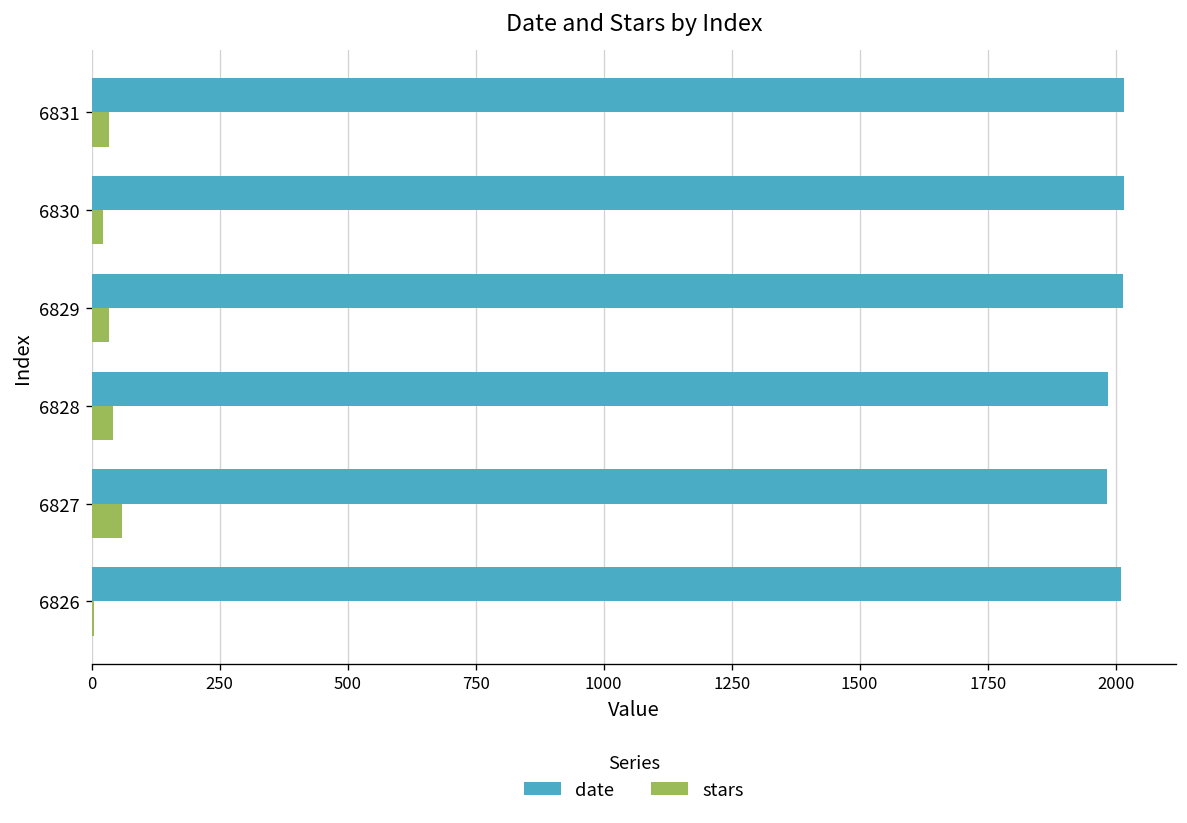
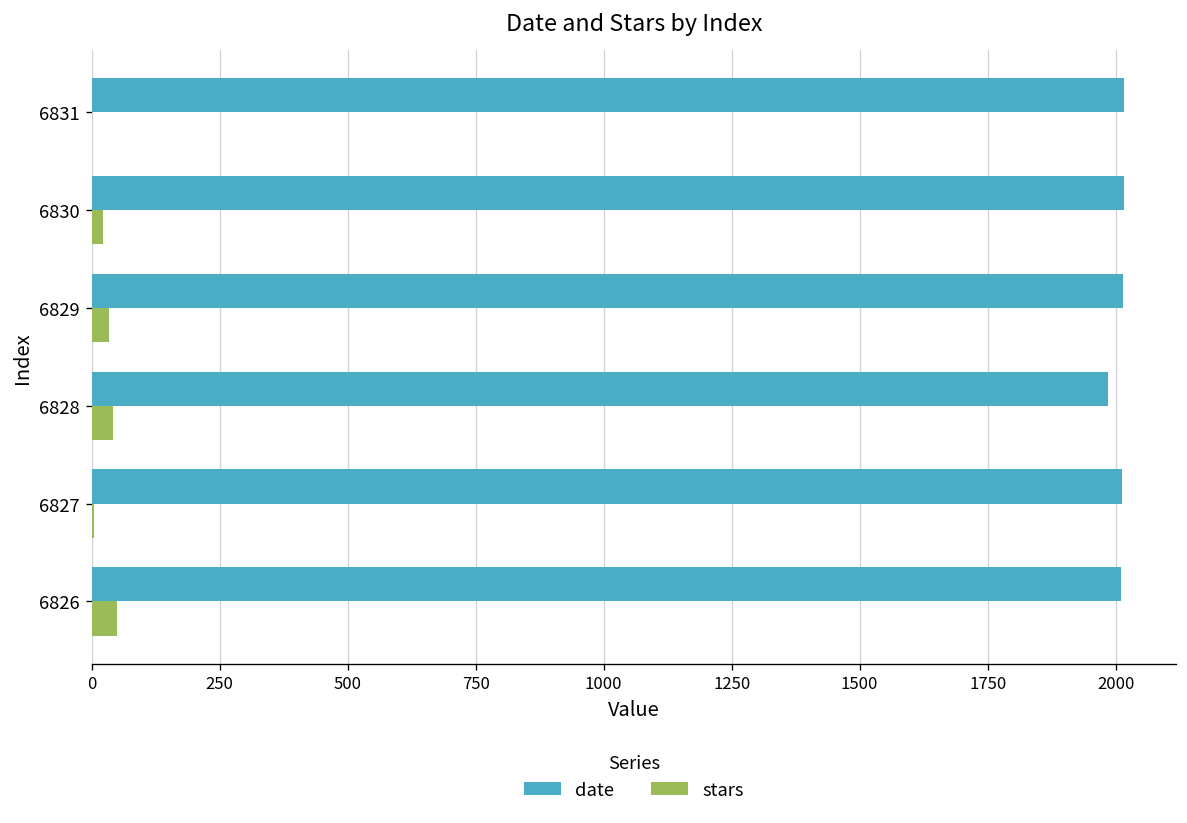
stars, 6831: 30 -> 0
date, 6827: 1980 -> 2010
stars, 6827: 60 -> 10
stars, 6826: 10 -> 50
